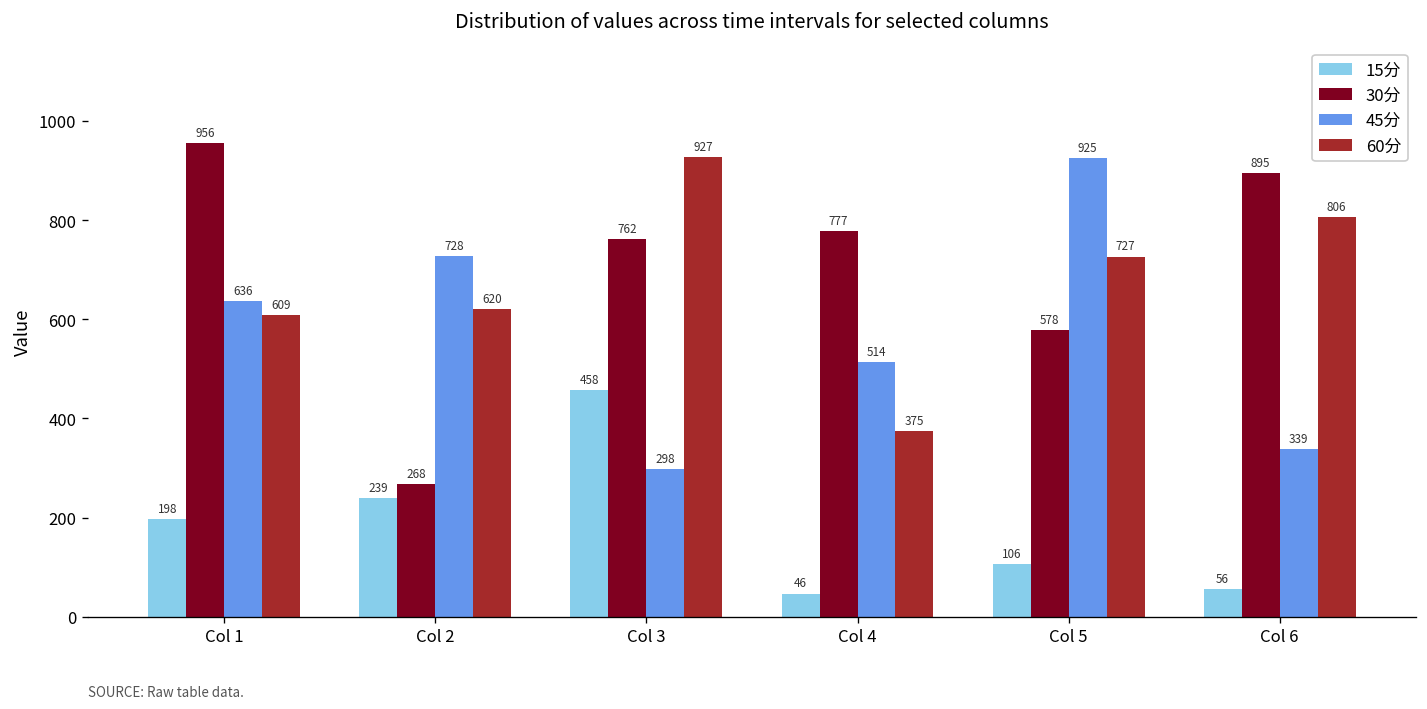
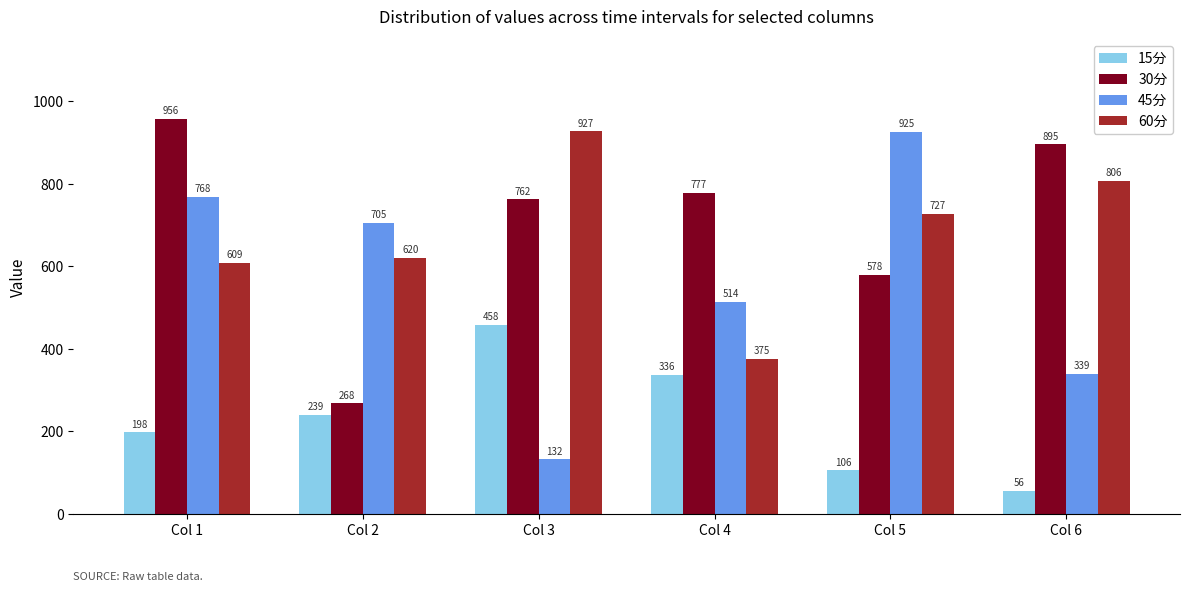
45分, Col 1: 636 -> 768
45分, Col 2: 728 -> 705
45分, Col 3: 298 -> 132
15分, Col 4: 46 -> 336
